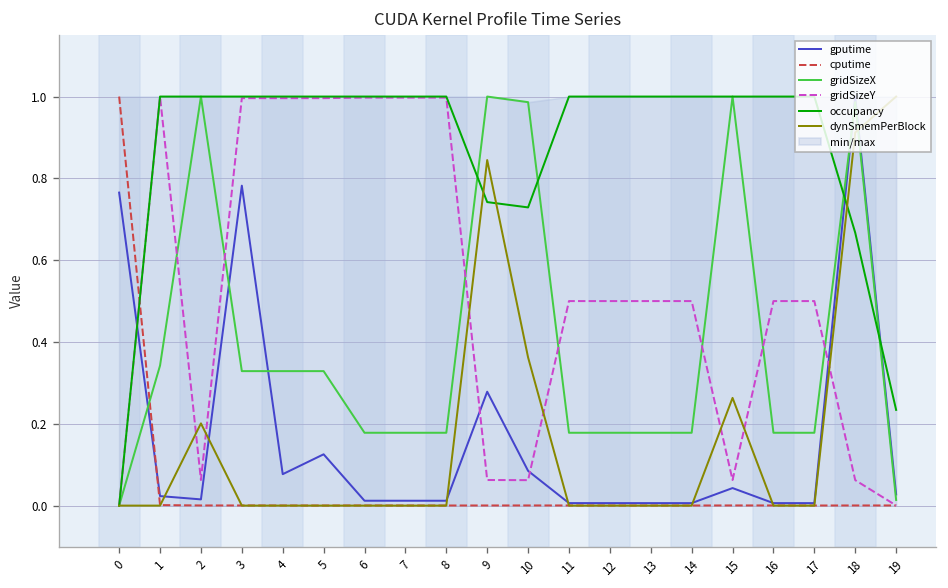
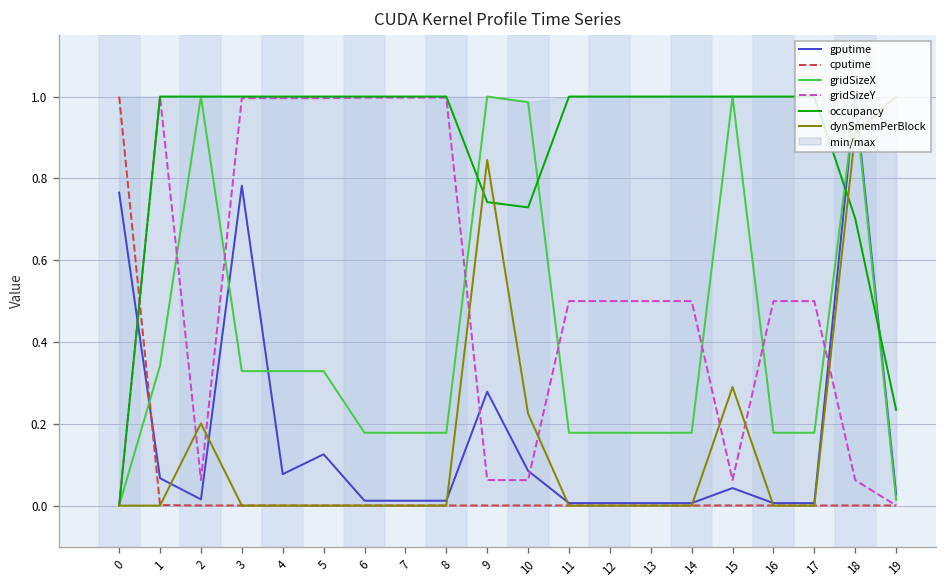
gputime, 1: 0.02 -> 0.07
dynSmemPerBlock, 10: 0.36 -> 0.22
dynSmemPerBlock, 15: 0.26 -> 0.29
occupancy, 18: 0.67 -> 0.70
